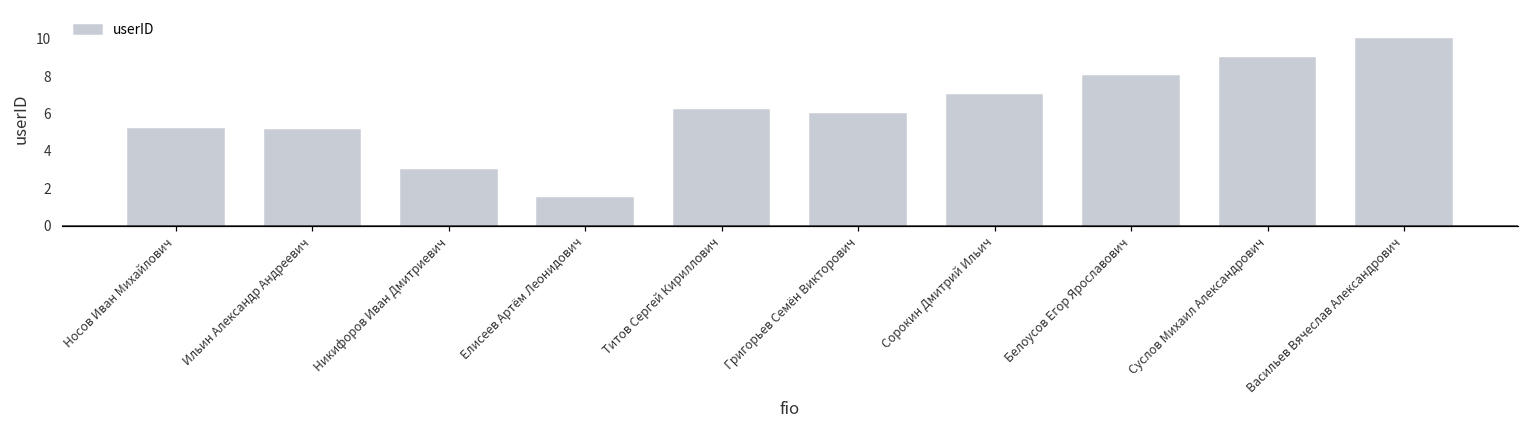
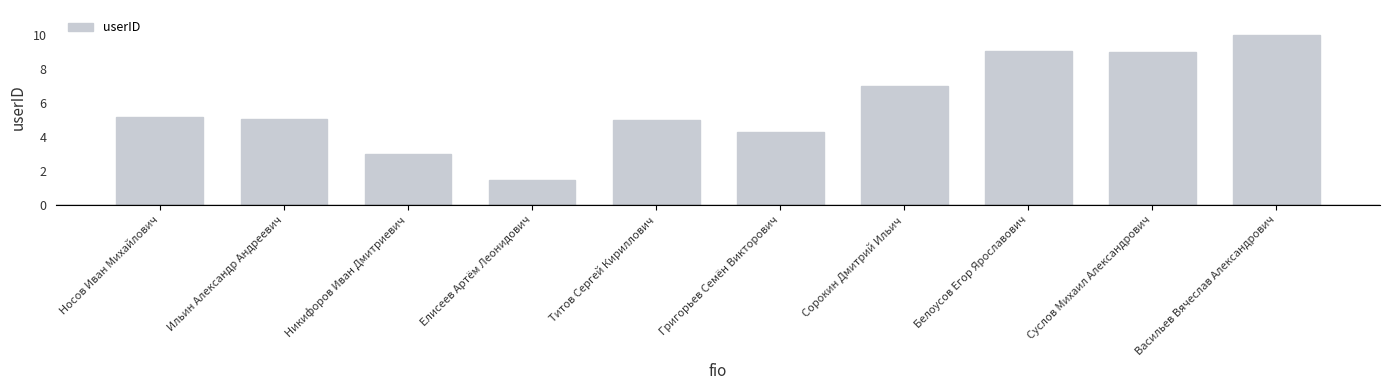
Титов Сергей Кириллович: 6.2 -> 5.0
Григорьев Семён Викторович: 6.0 -> 4.3
Белоусов Егор Ярославович: 8.0 -> 9.1
